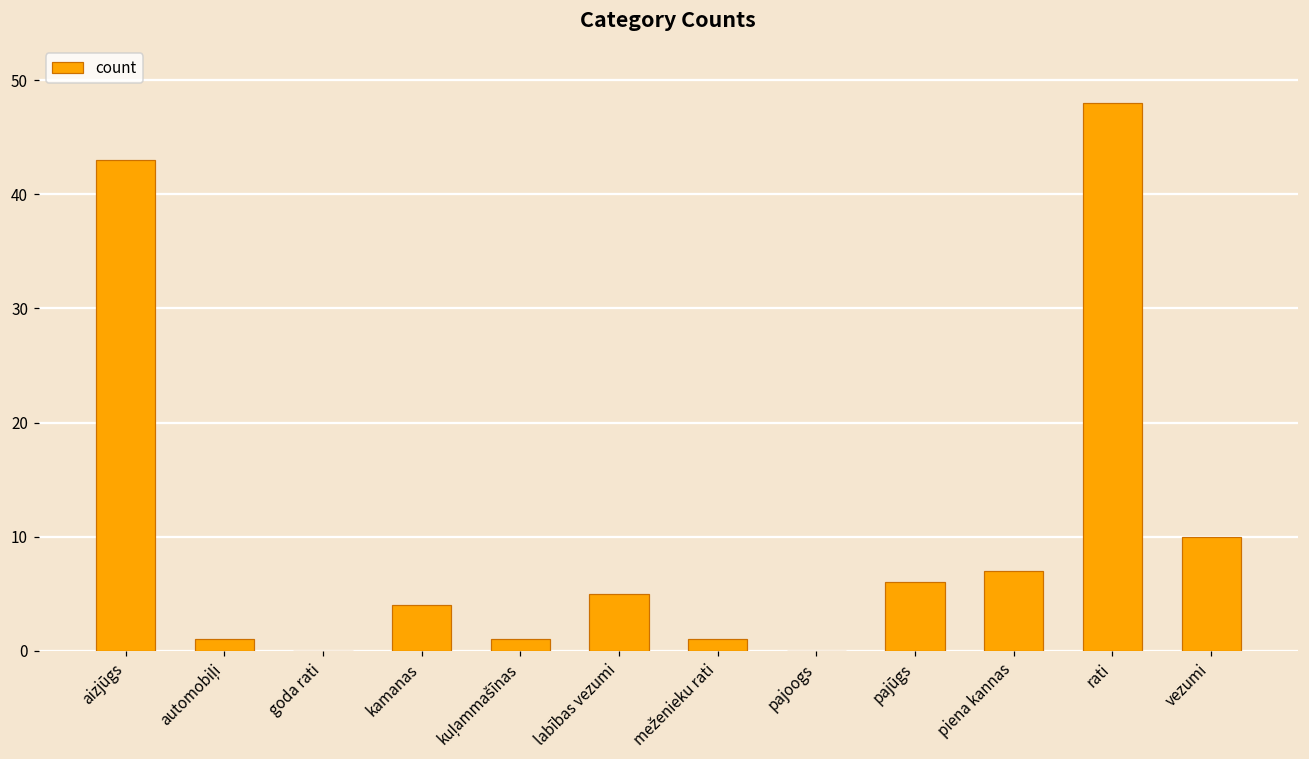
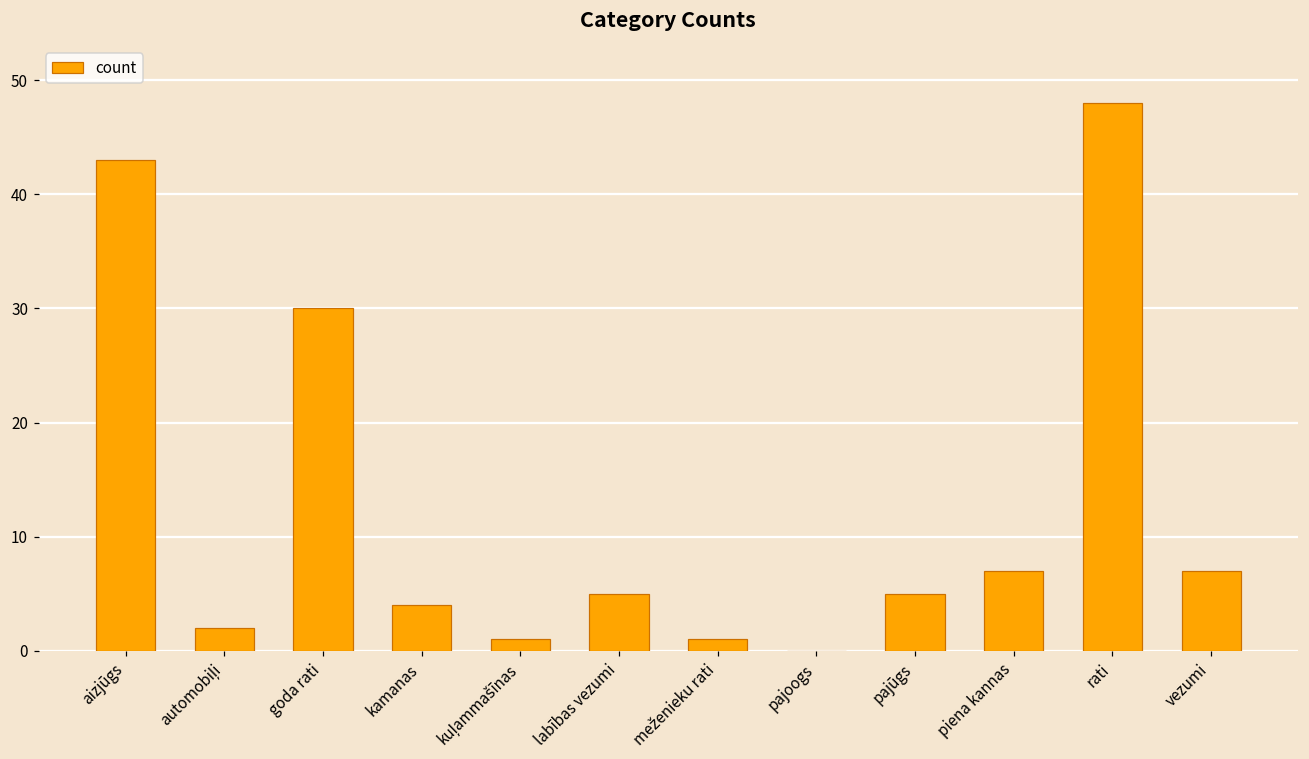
automobiļi: 1 -> 2
goda rati: 0 -> 30
pajūgs: 6 -> 5
vezumi: 10 -> 7
